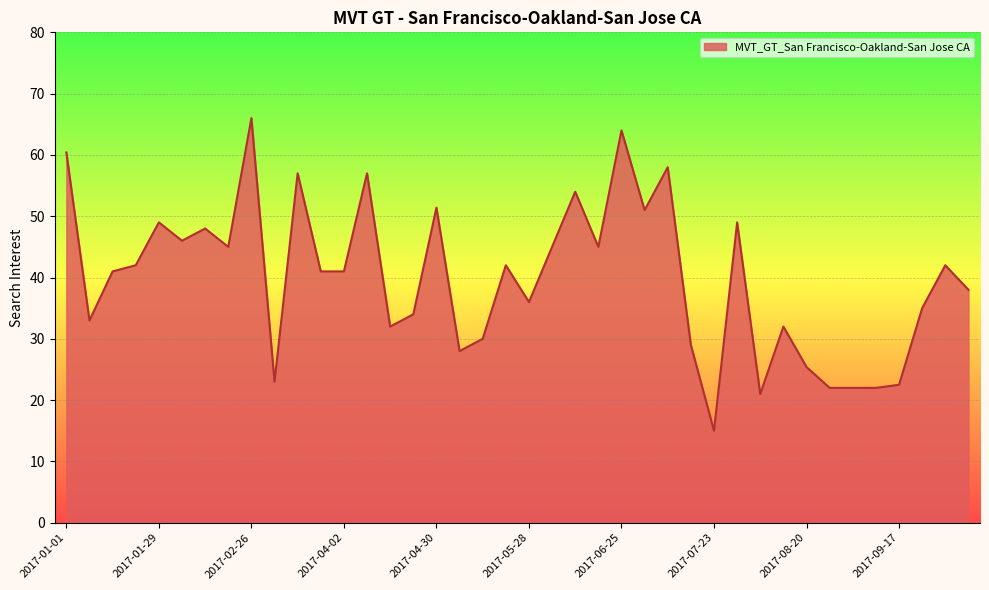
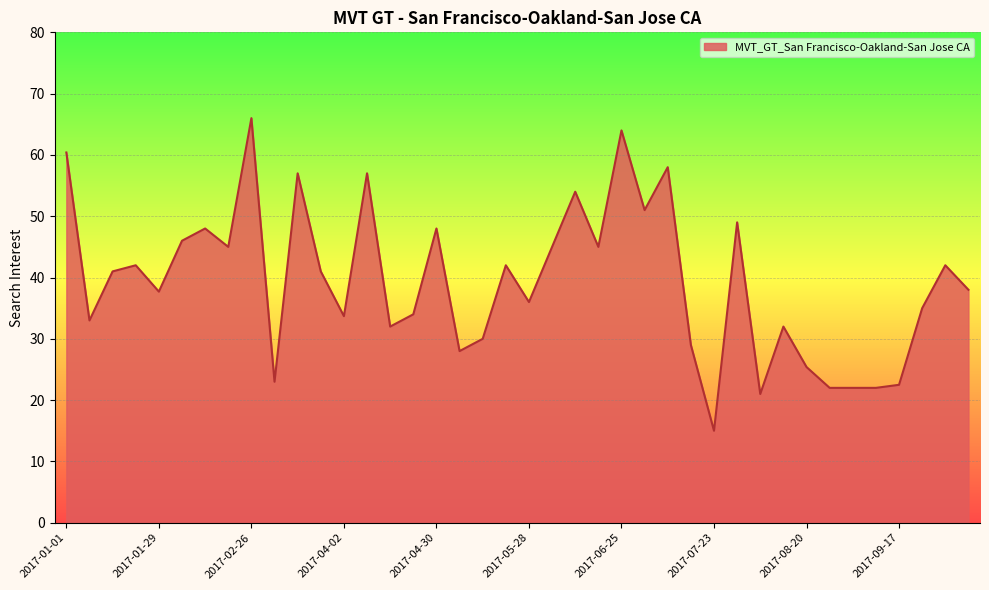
2017-01-29: 49 -> 38
2017-04-02: 41 -> 34
2017-04-30: 51 -> 48
